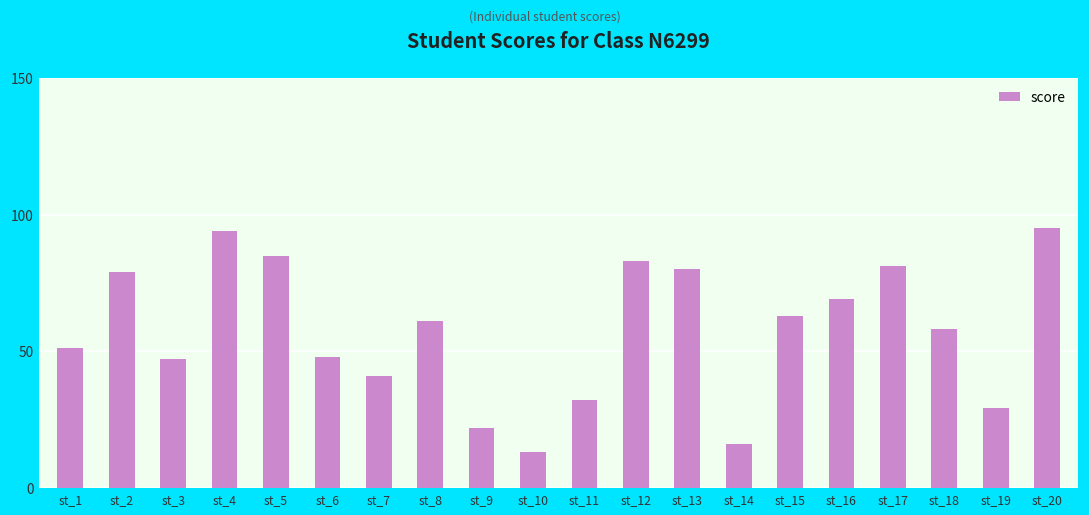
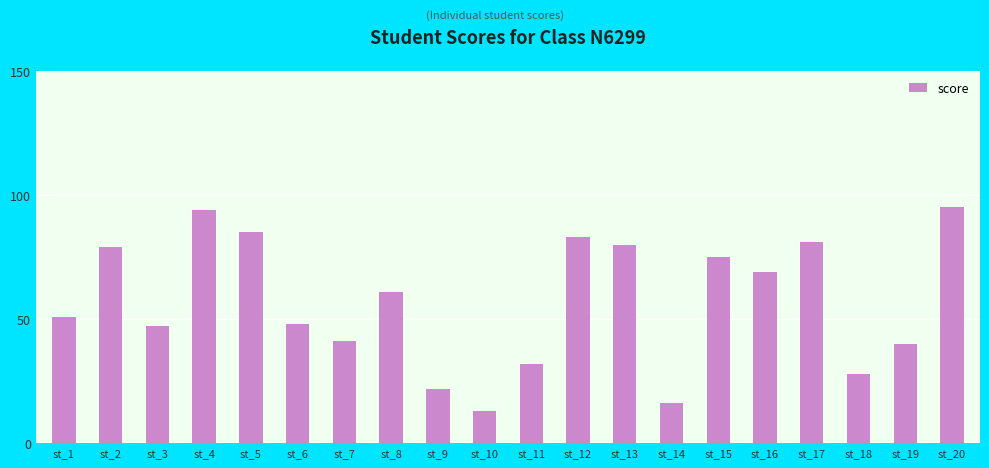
st_15: 63 -> 75
st_18: 58 -> 28
st_19: 29 -> 40
